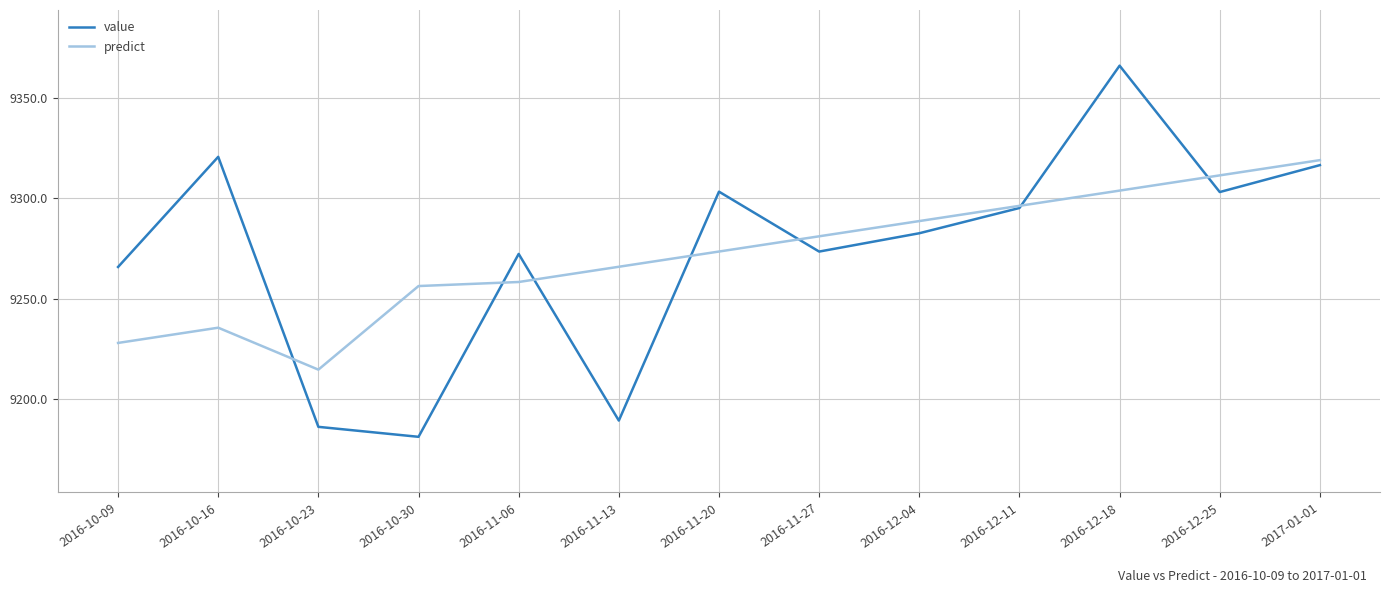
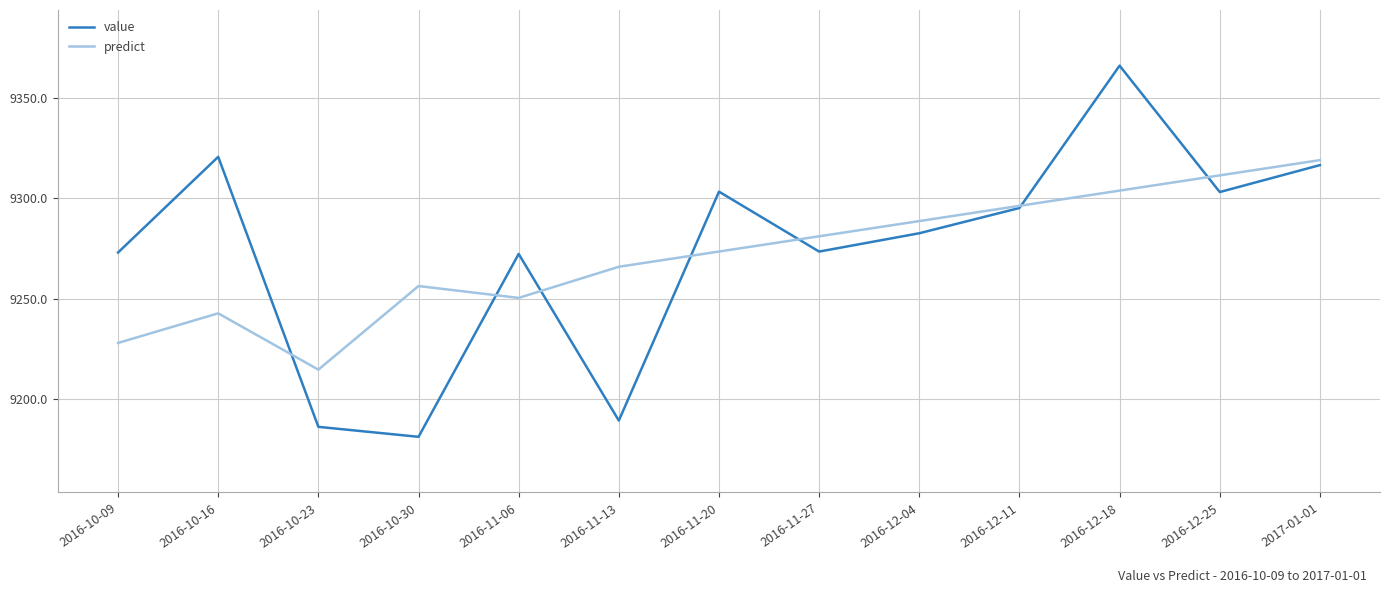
value, 2016-10-09: 9266 -> 9273
predict, 2016-10-16: 9236 -> 9243
predict, 2016-11-06: 9258 -> 9250
